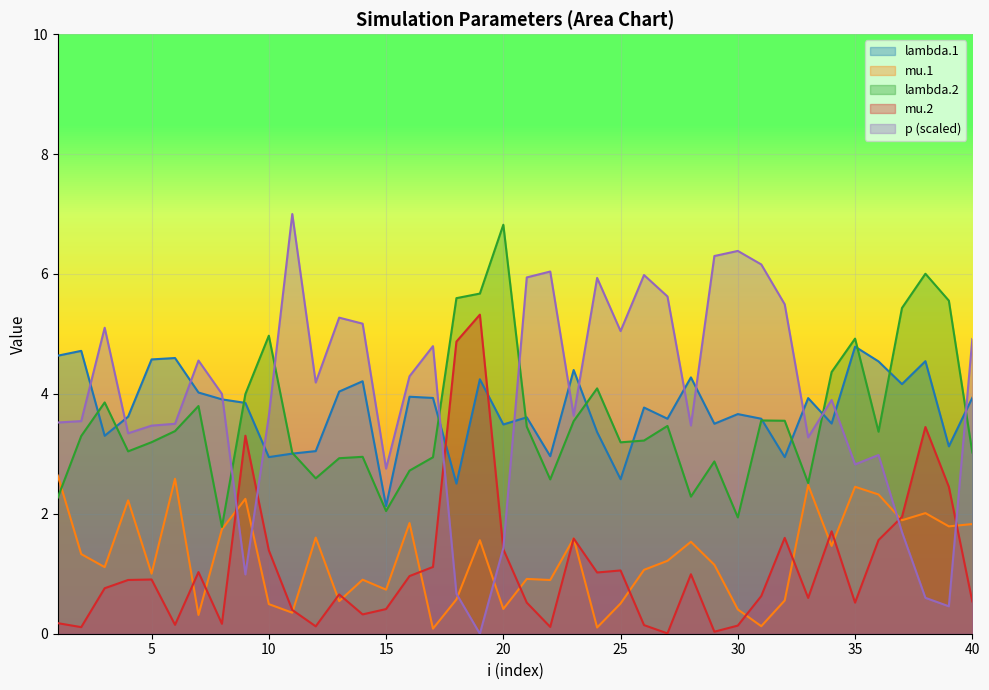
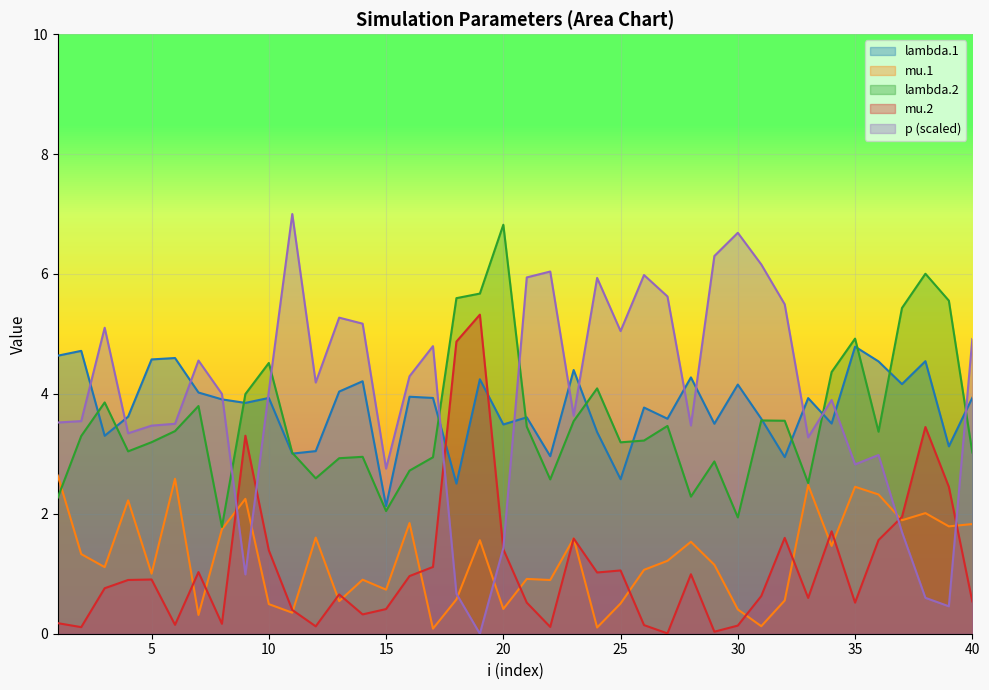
lambda.1, 10: 2.9 -> 3.9
lambda.2, 10: 5.0 -> 4.5
p (scaled), 10: 3.6 -> 4.0
lambda.1, 30: 3.7 -> 4.2
p (scaled), 30: 6.4 -> 6.7
